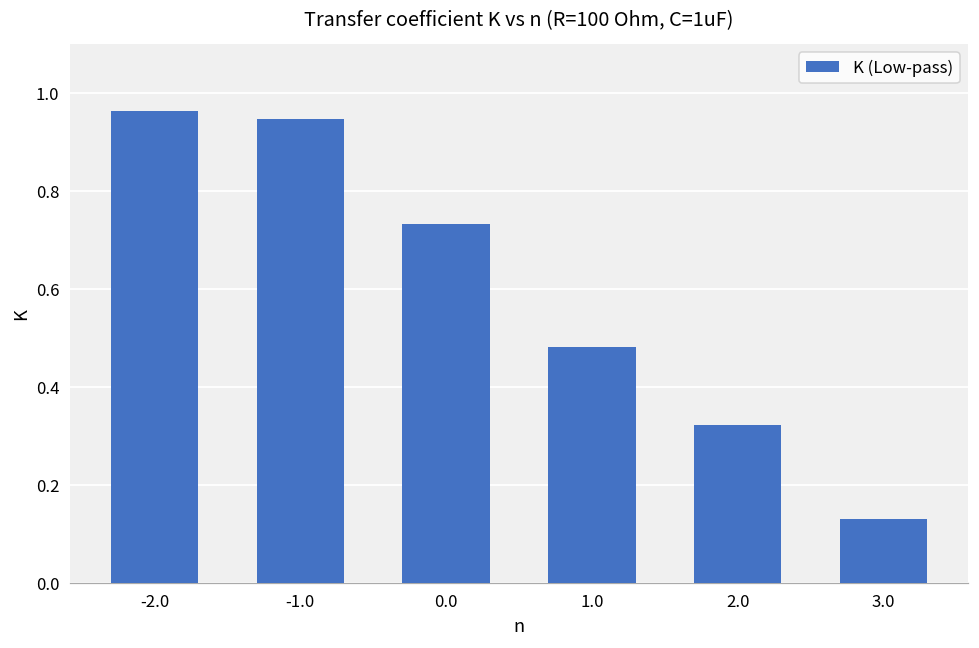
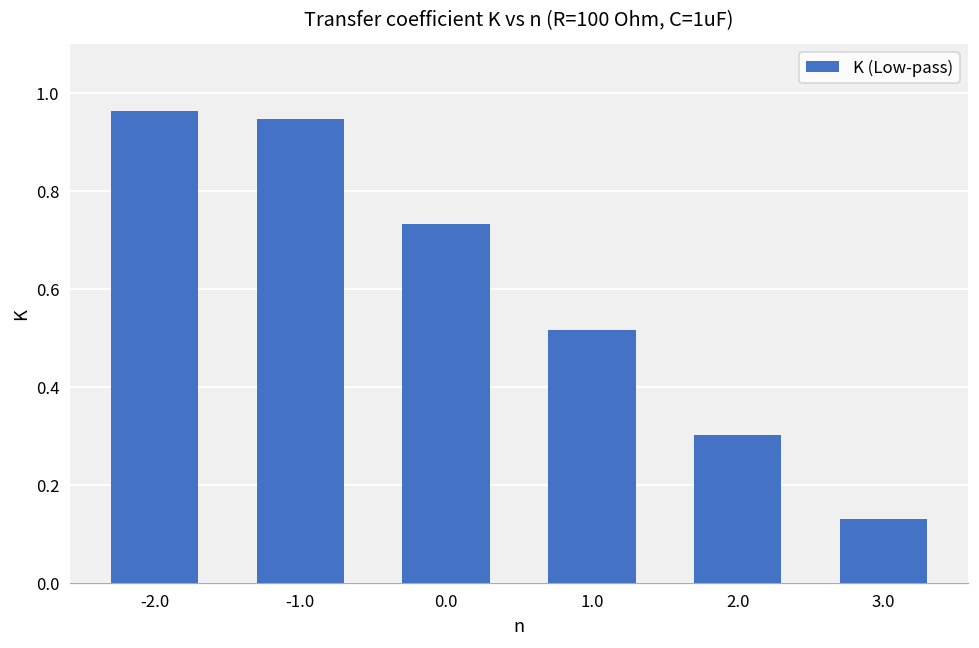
1.0: 0.48 -> 0.52
2.0: 0.32 -> 0.30
